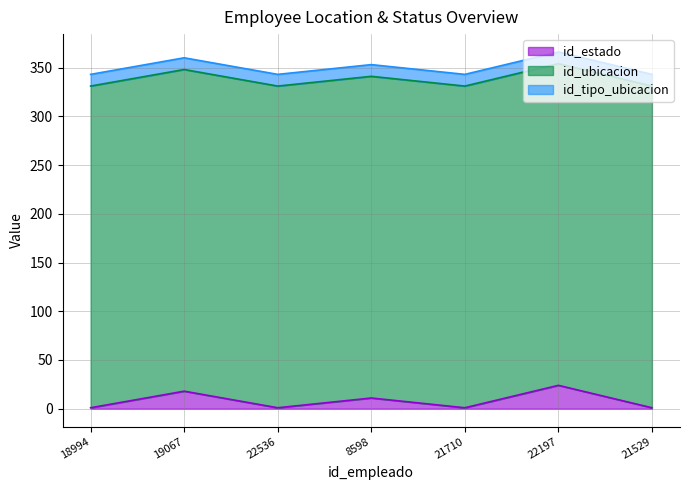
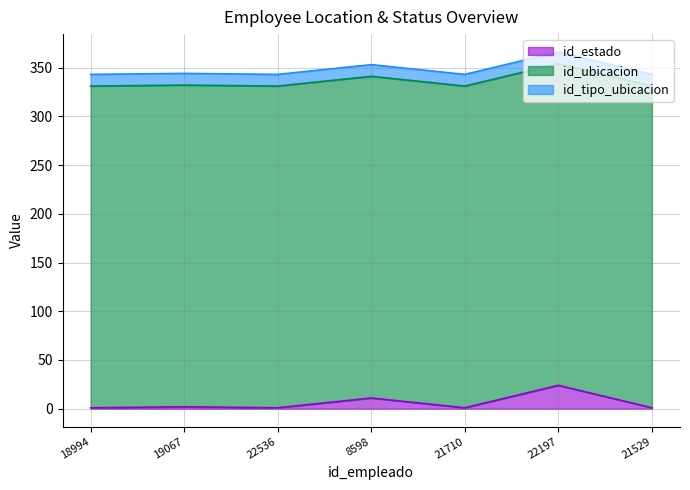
id_estado, 19067: 20 -> 0
